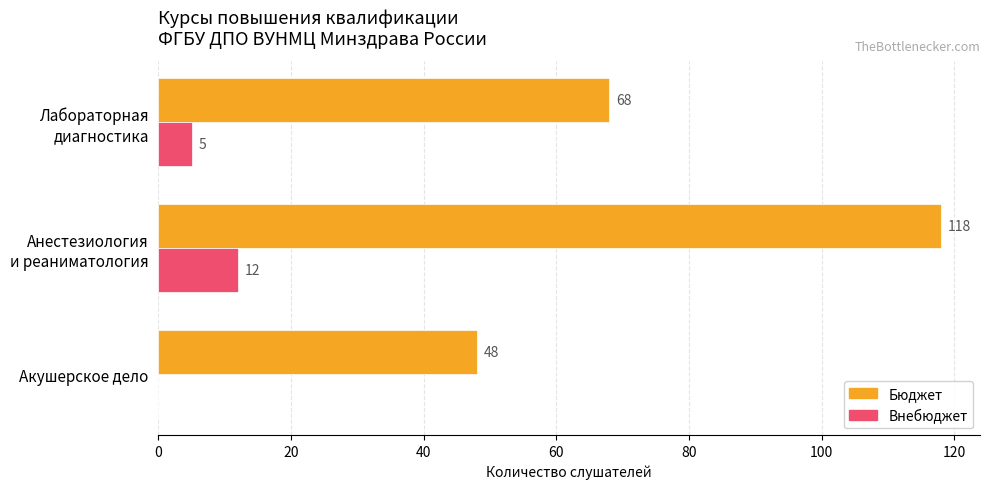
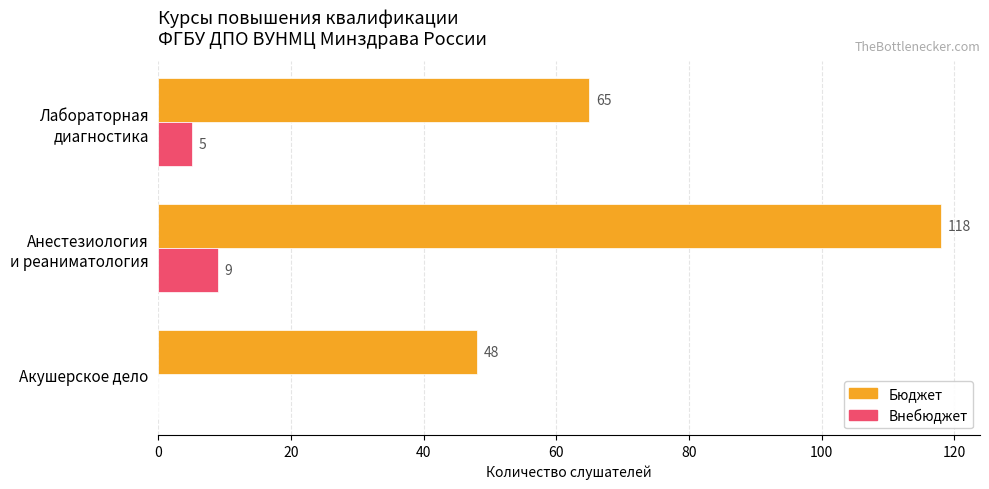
Бюджет, Лабораторная диагностика: 68 -> 65
Внебюджет, Анестезиология и реаниматология: 12 -> 9
